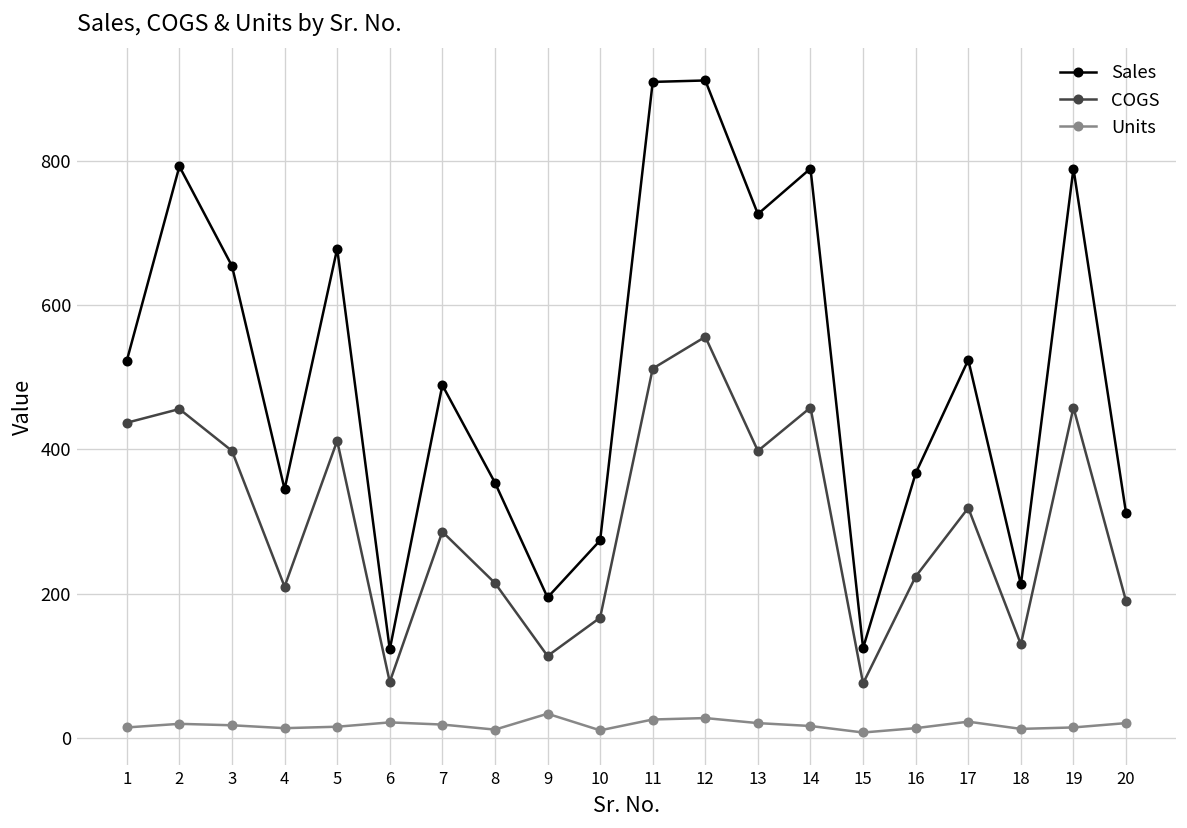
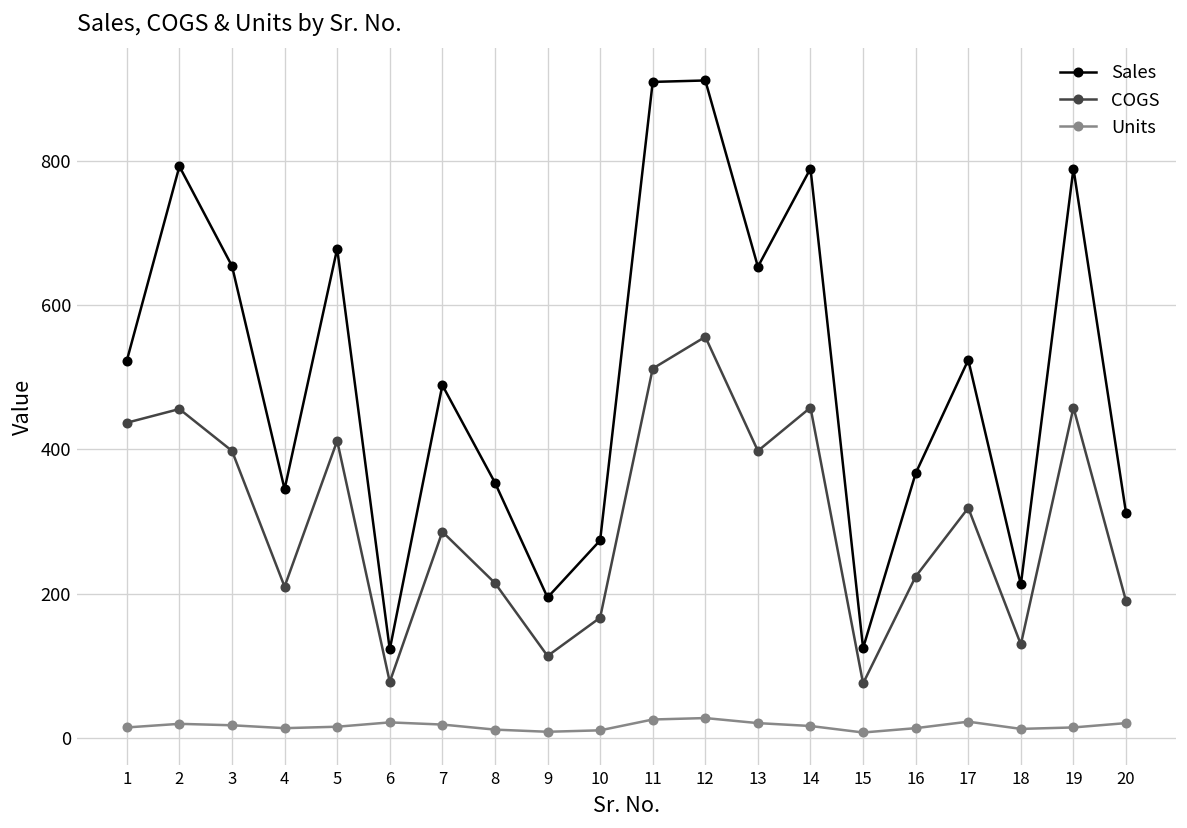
Units, 9: 30 -> 10
Sales, 13: 730 -> 650
